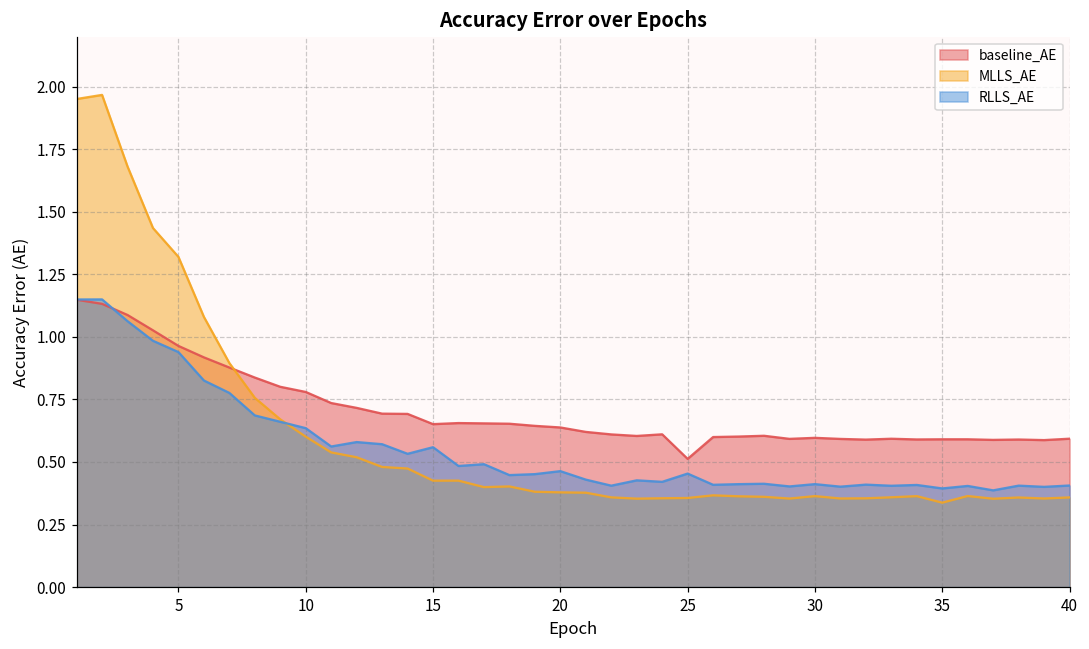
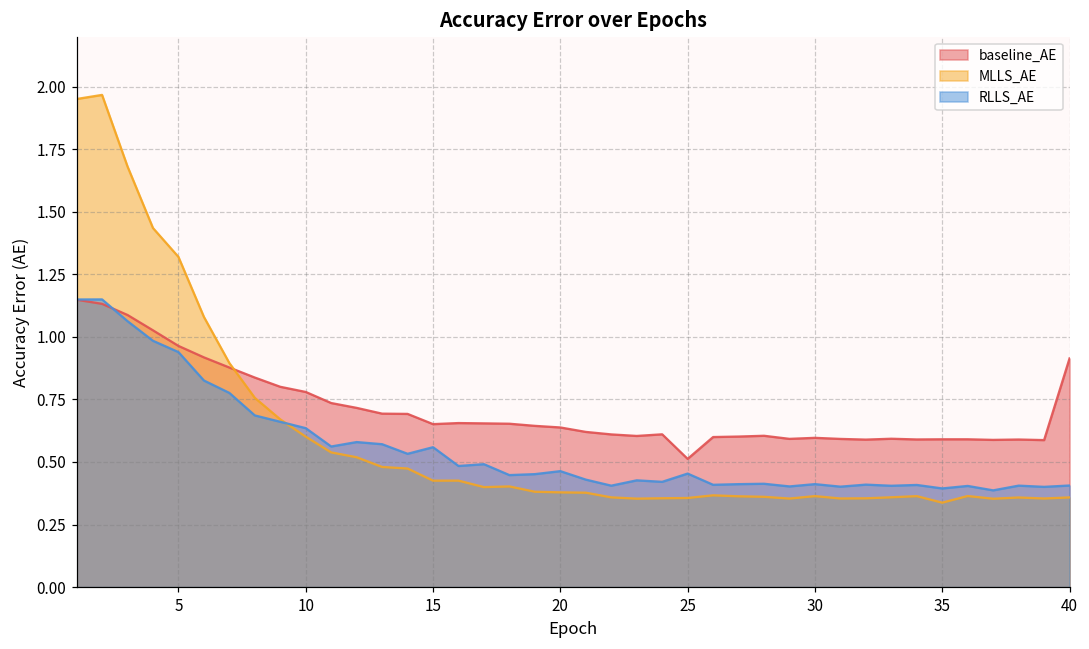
baseline_AE, 40: 0.59 -> 0.91
